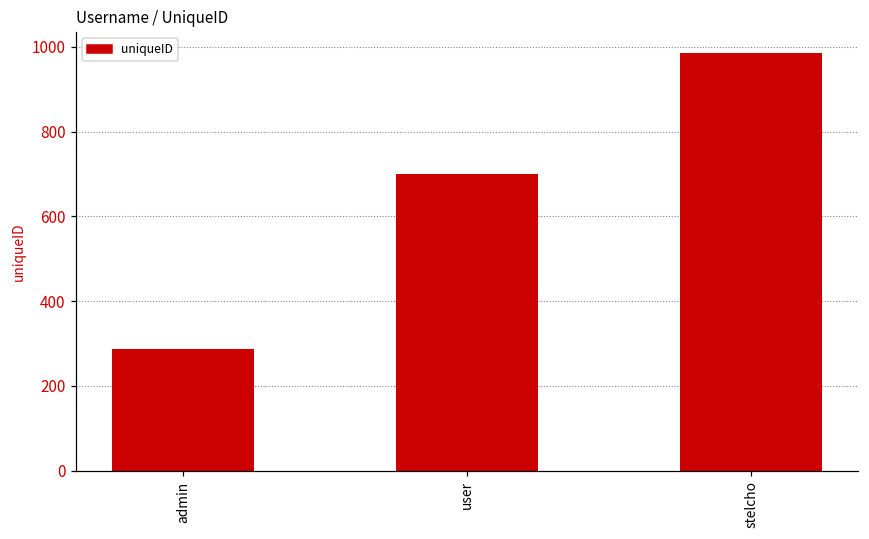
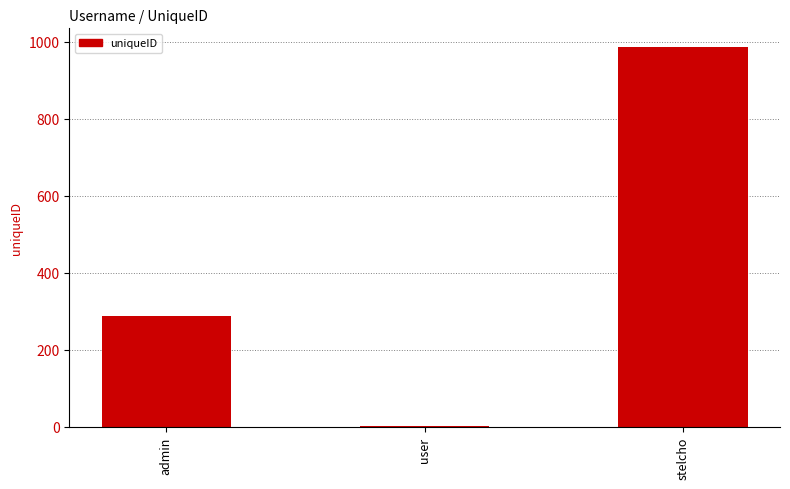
user: 700 -> 0
